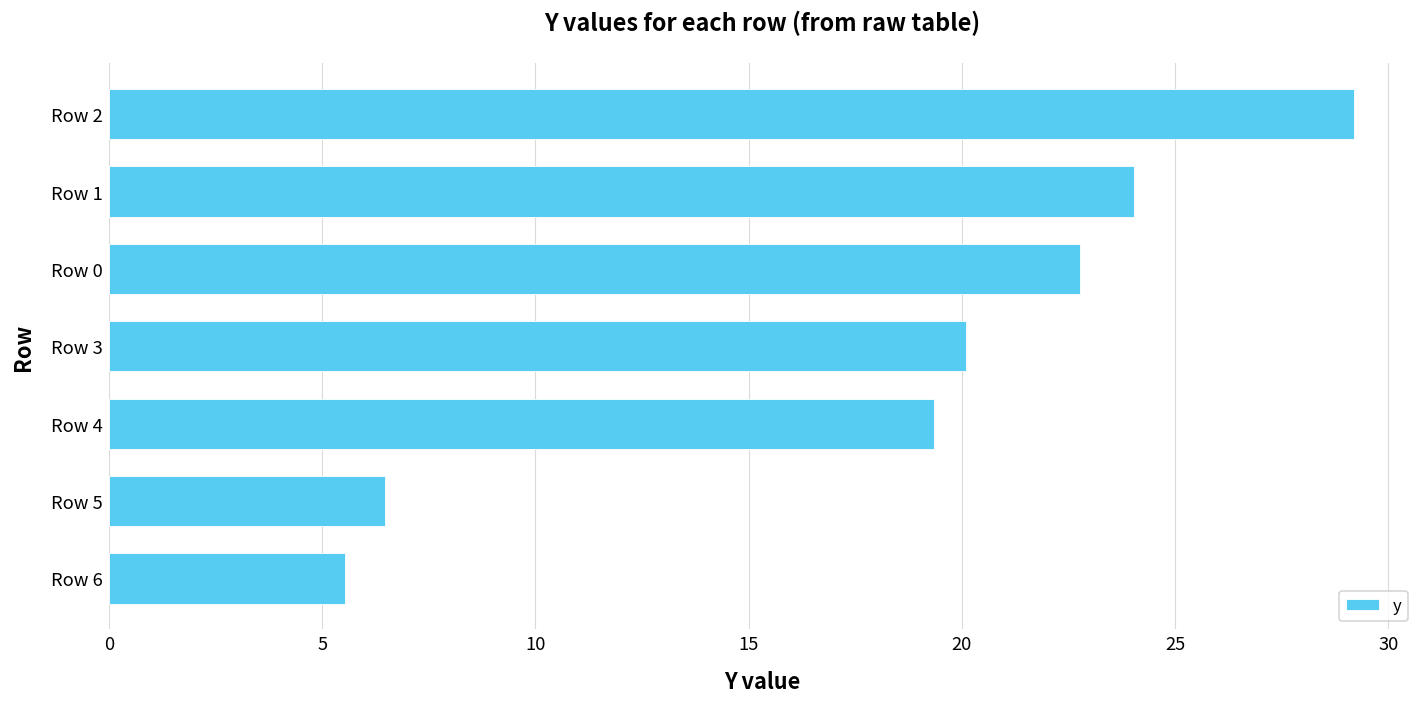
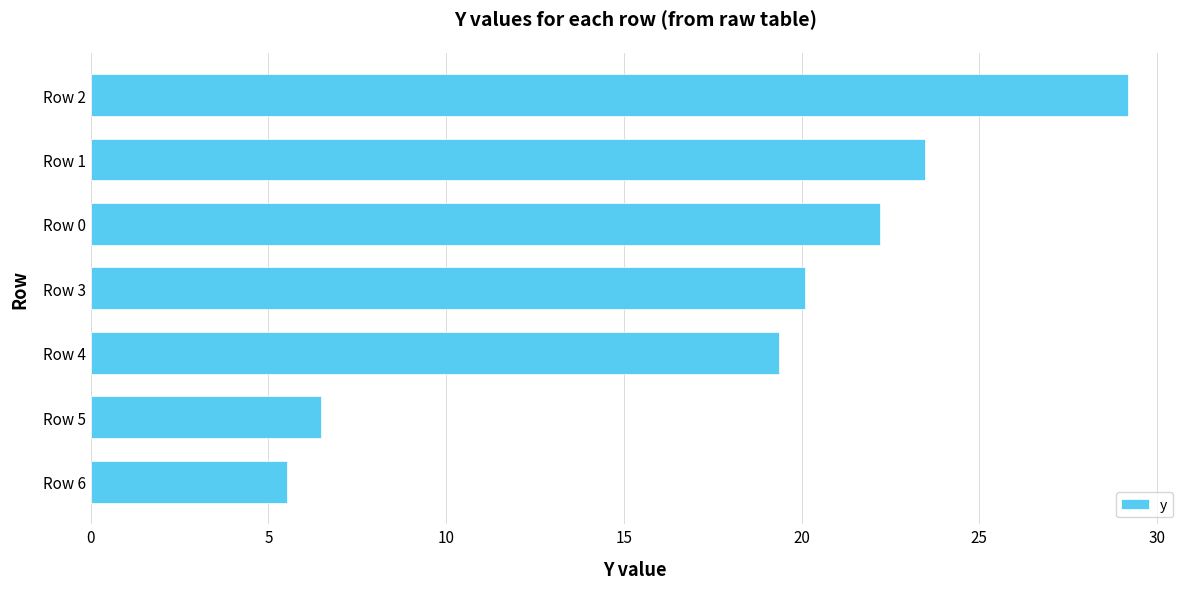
Row 1: 24.0 -> 23.5
Row 0: 22.8 -> 22.2
